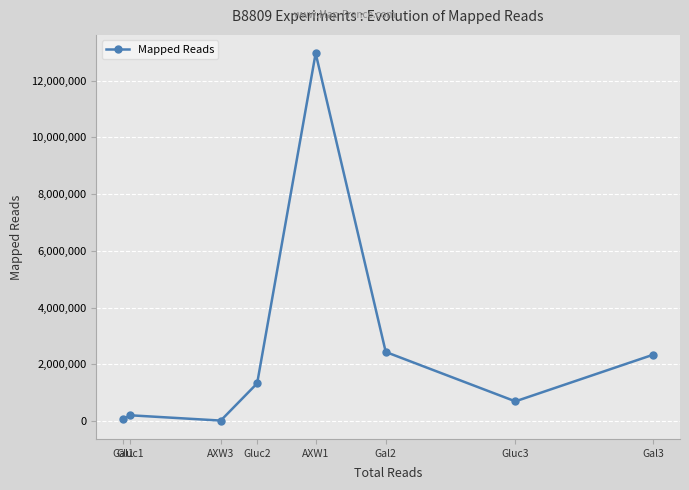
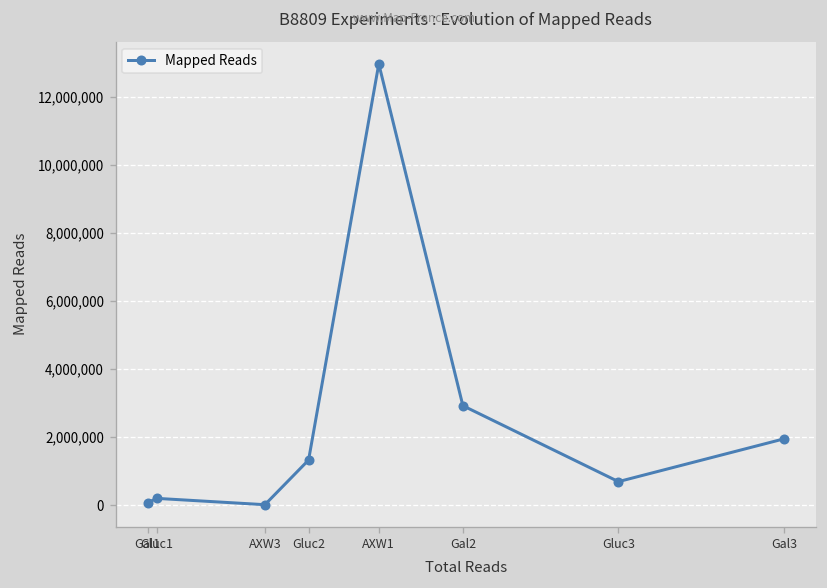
Gal2: 2,400,000 -> 2,900,000
Gal3: 2,300,000 -> 2,000,000
